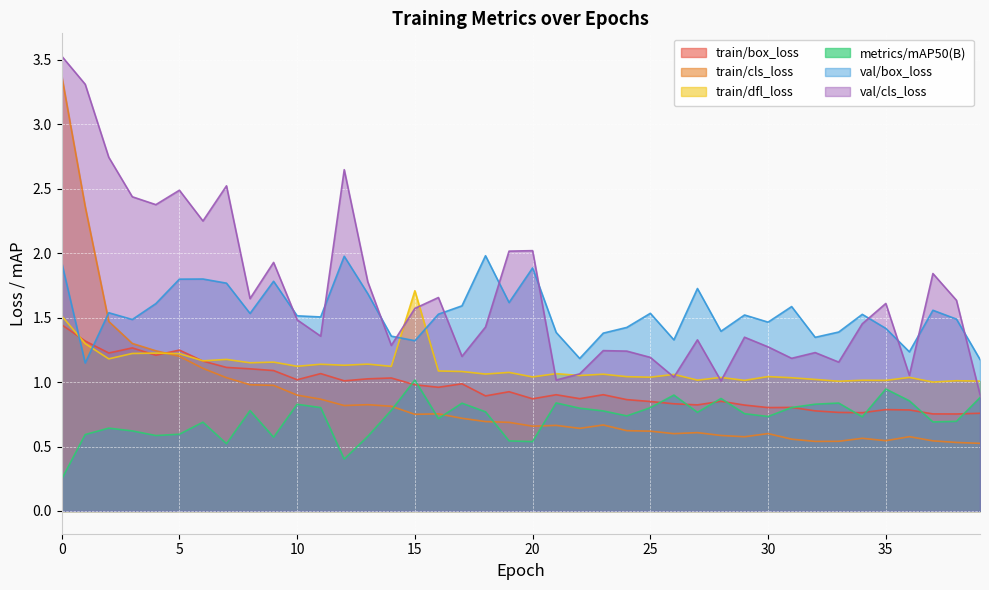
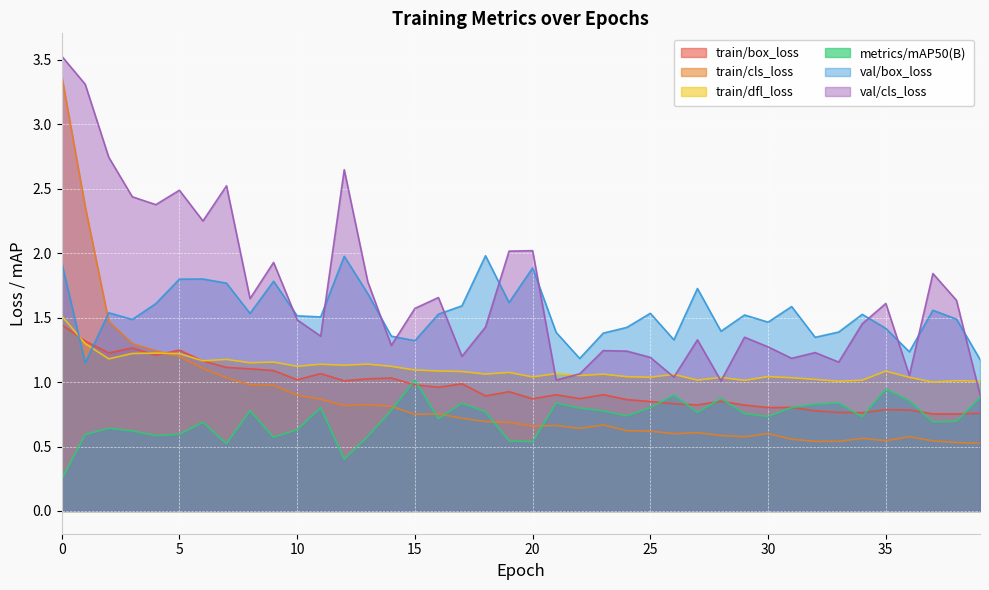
metrics/mAP50(B), 10: 0.83 -> 0.63
train/dfl_loss, 15: 1.71 -> 1.09
train/dfl_loss, 35: 1.01 -> 1.09
